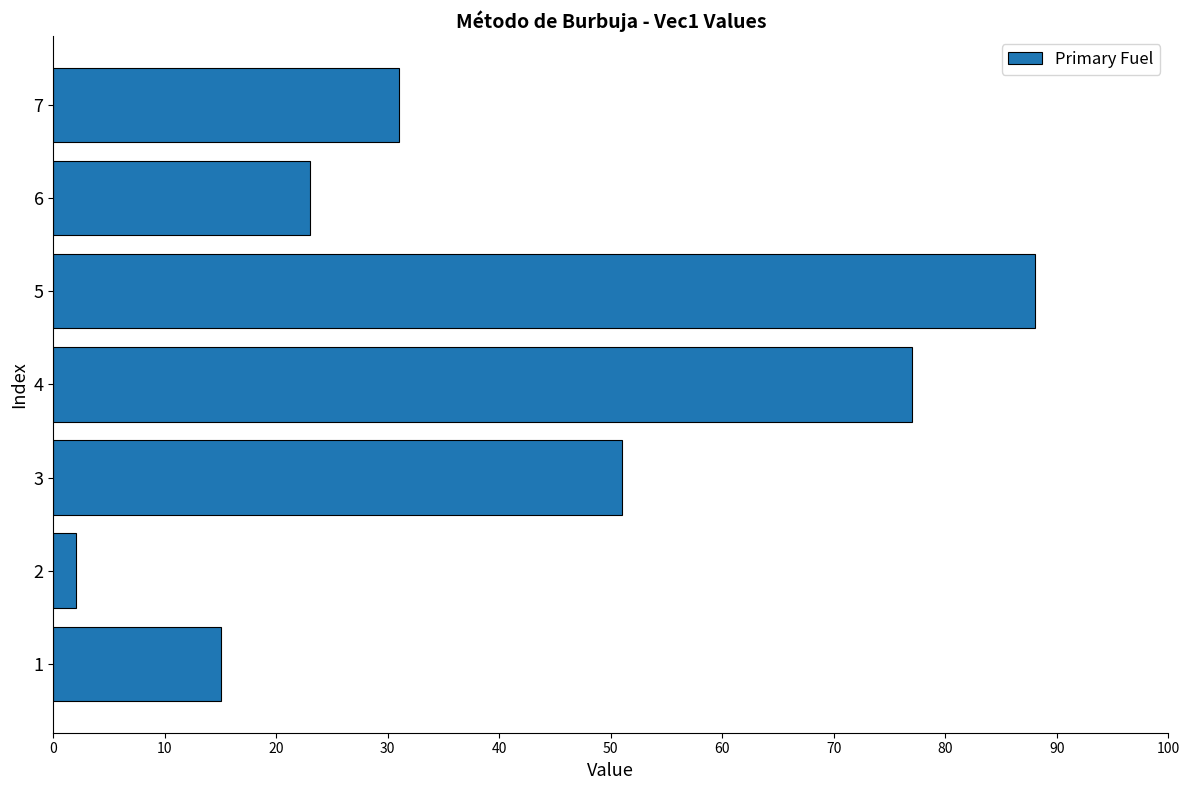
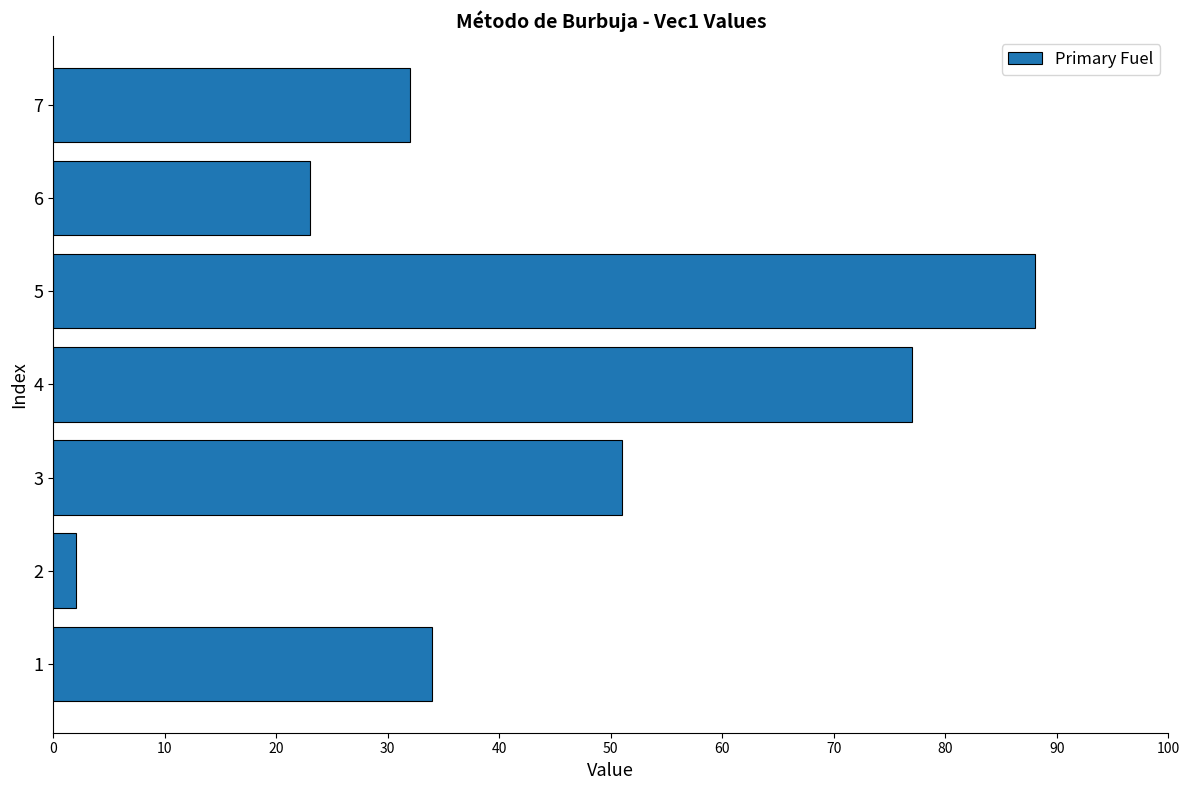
7: 31 -> 32
1: 15 -> 34
